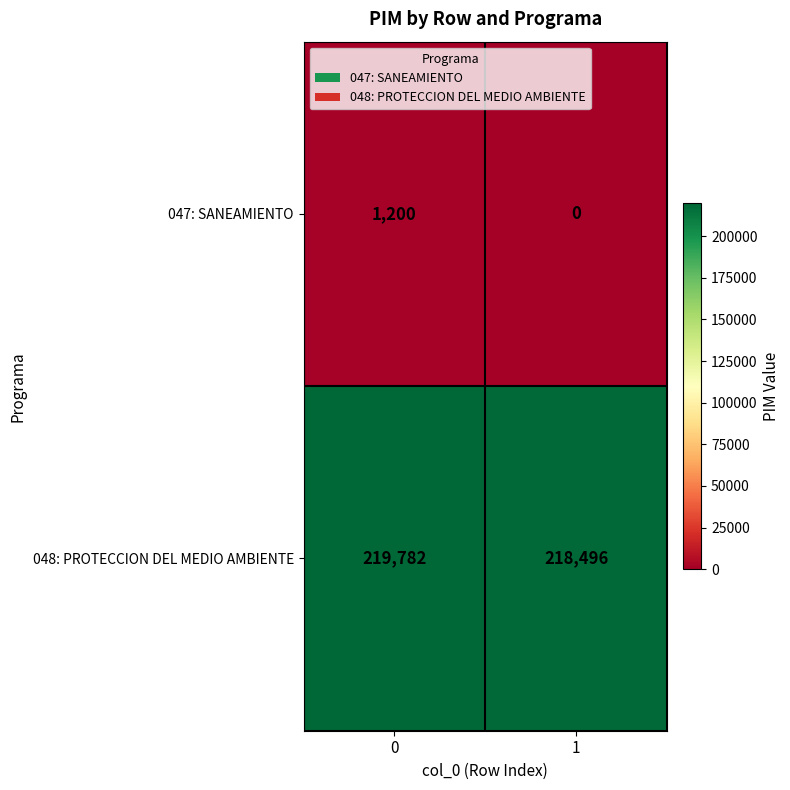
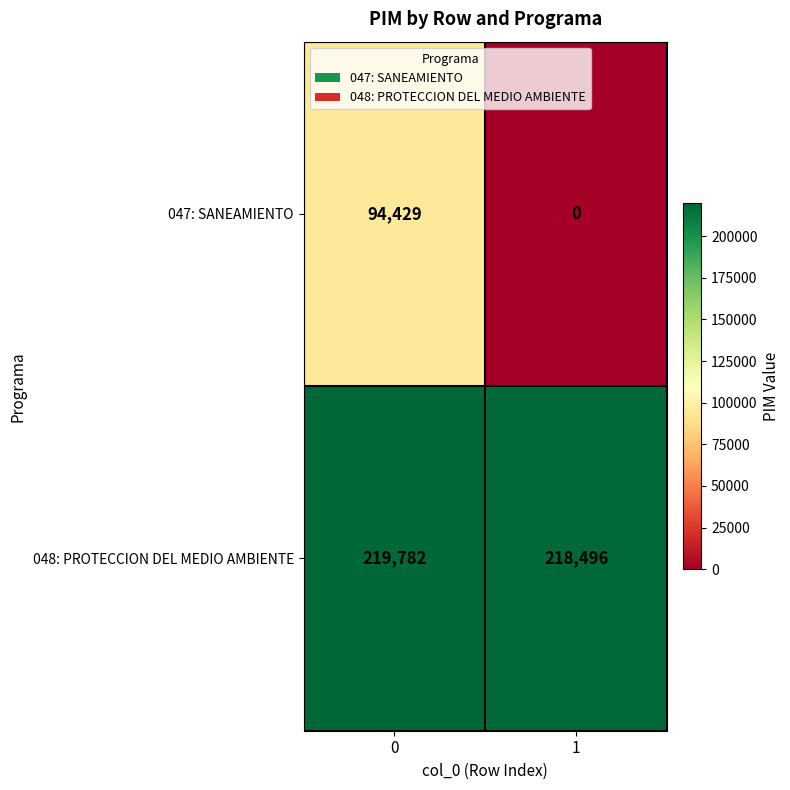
047: SANEAMIENTO, 0: 1,200 -> 94,429
